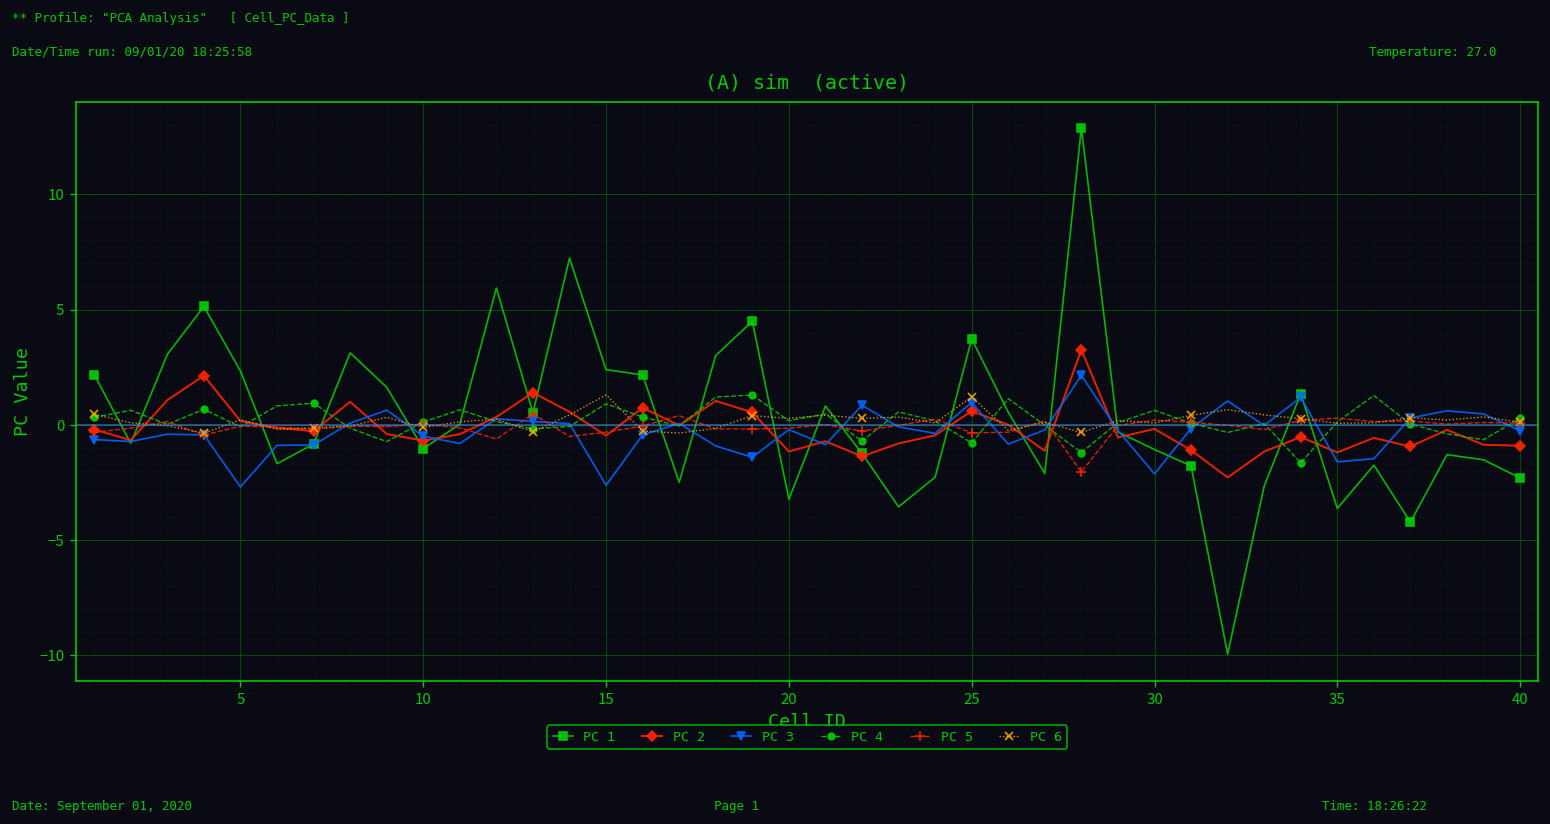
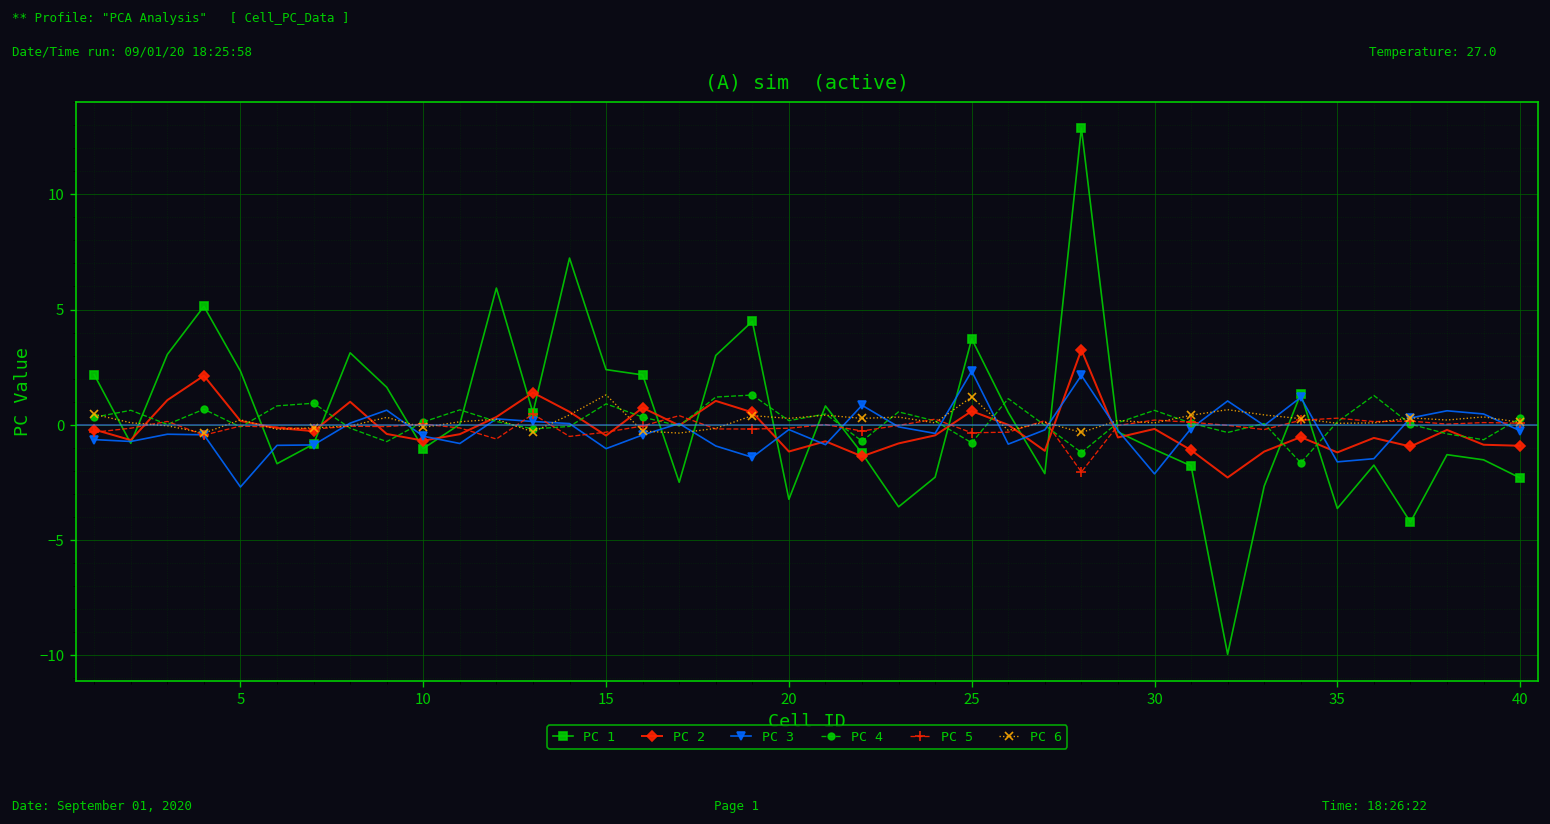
PC 3, 15: -2.6 -> -1.0
PC 3, 25: 1.0 -> 2.3
